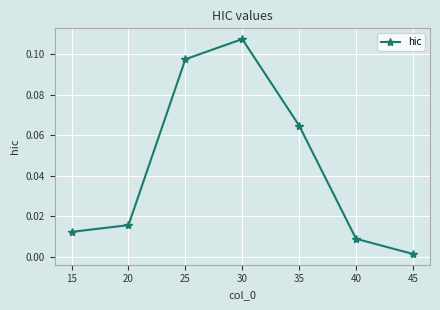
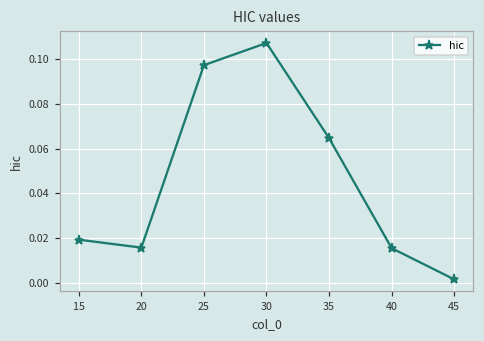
15: 0.012 -> 0.019
40: 0.009 -> 0.015
